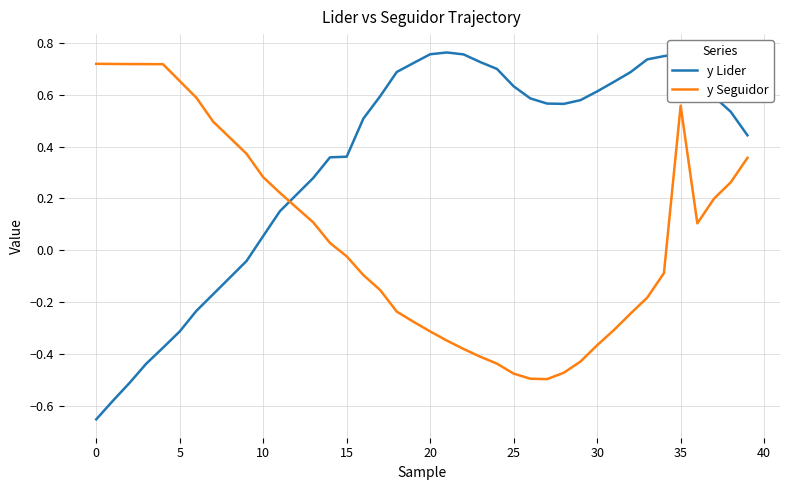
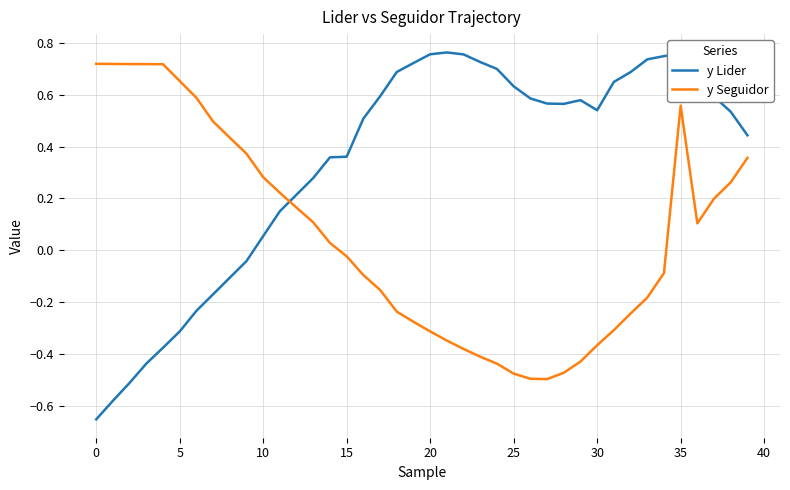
y Lider, 30: 0.61 -> 0.54
